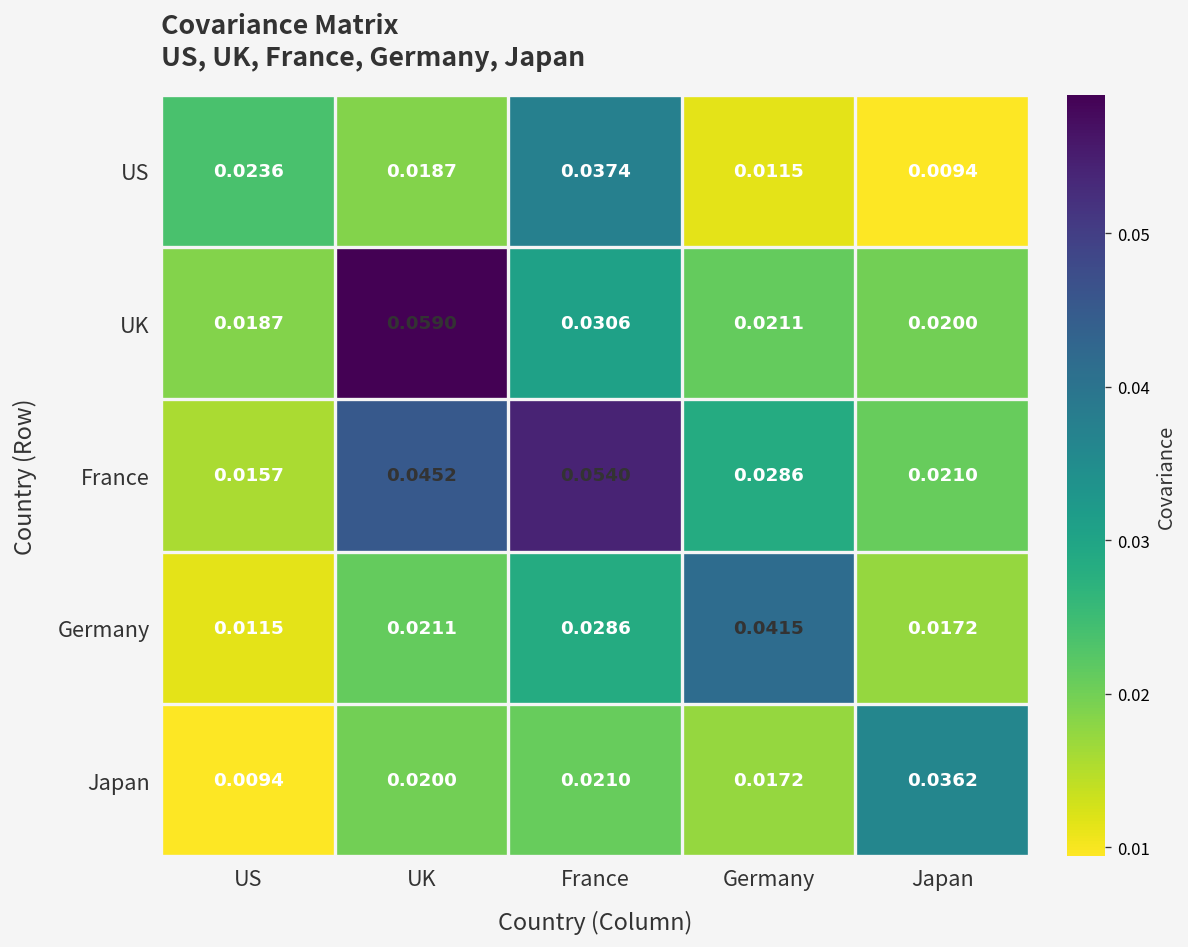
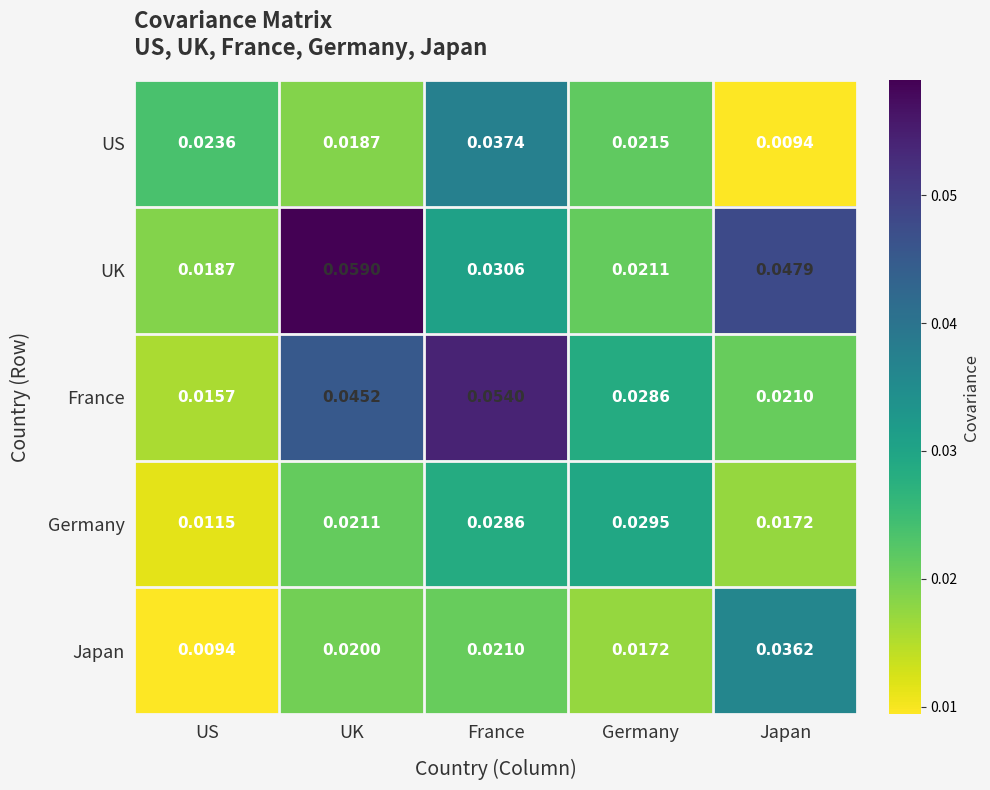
US, Germany: 0.0115 -> 0.0215
UK, Japan: 0.0200 -> 0.0479
Germany, Germany: 0.0415 -> 0.0295
